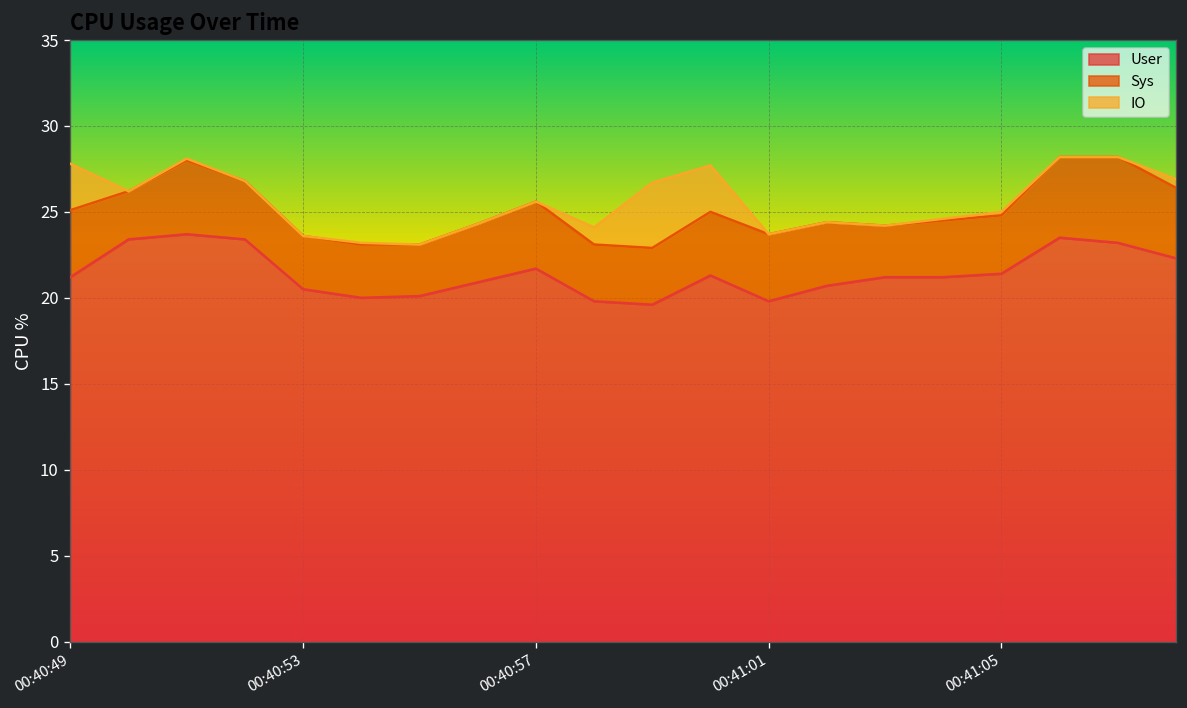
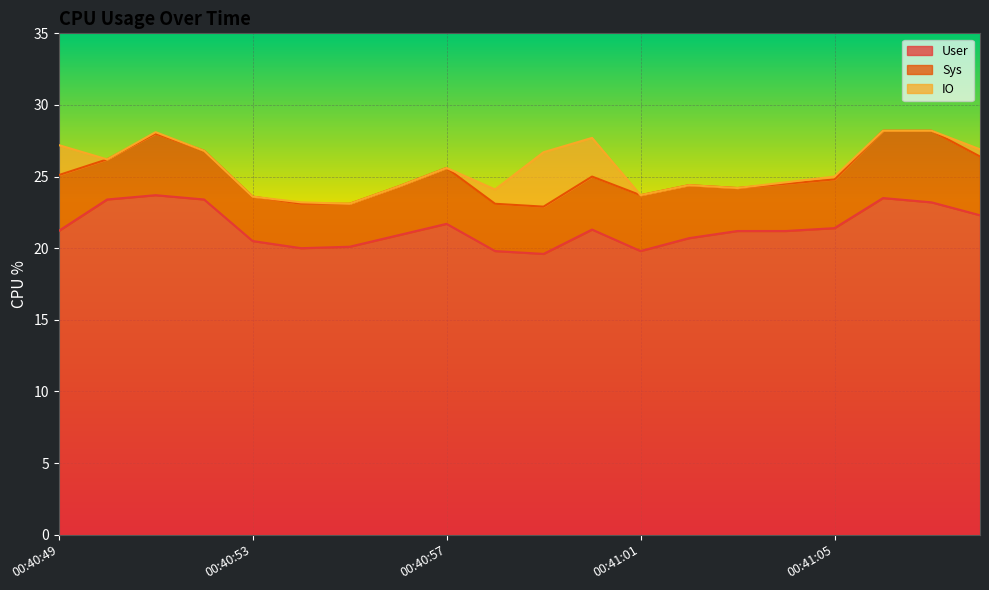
IO, 00:40:49: 2.7 -> 2.1
